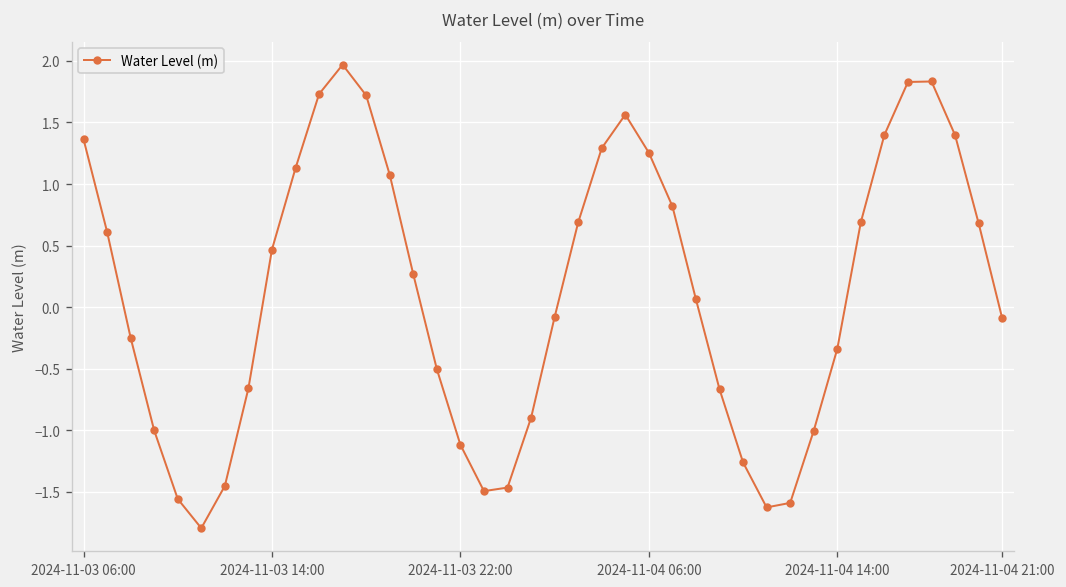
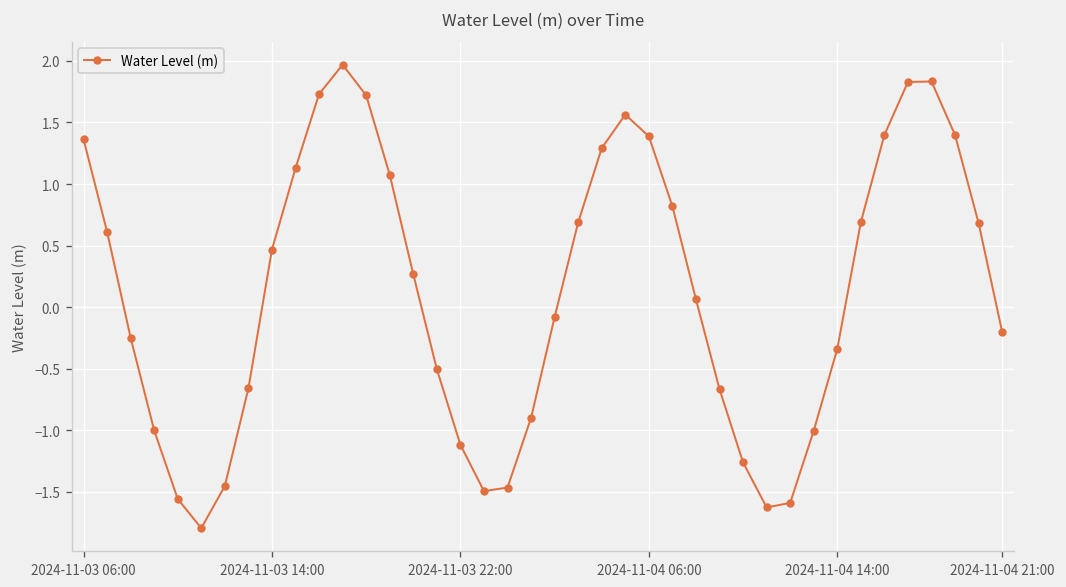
2024-11-04 06:00: 1.25 -> 1.39
2024-11-04 21:00: -0.09 -> -0.20
